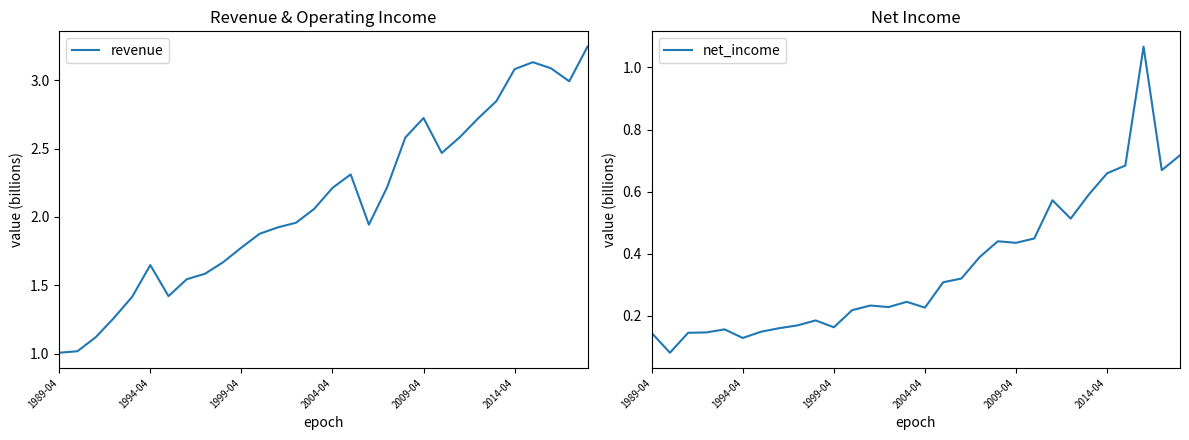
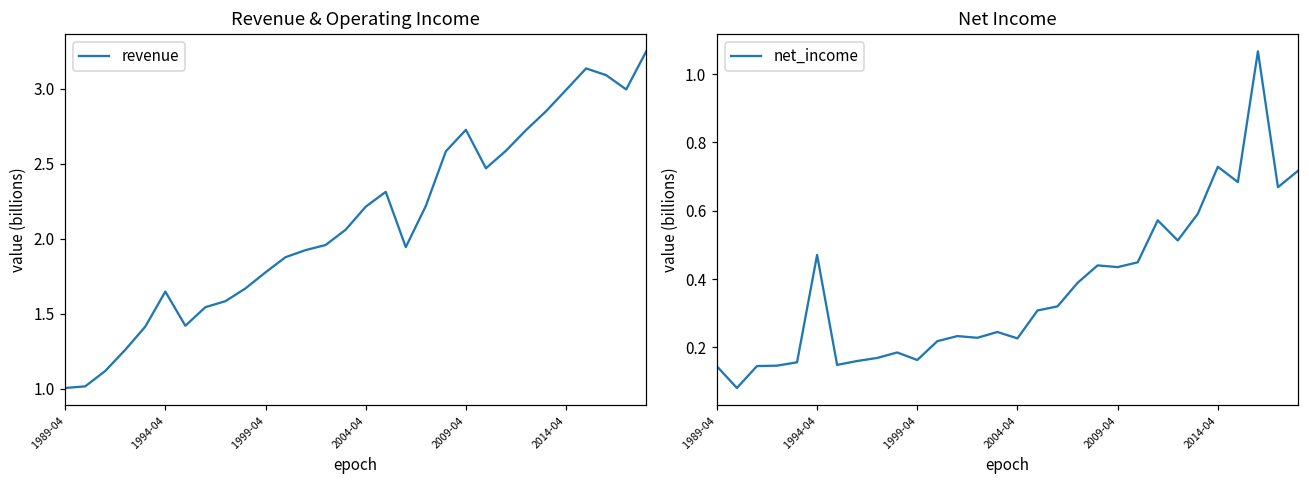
Revenue & Operating Income, 2014-04: 3.08 -> 2.99
Net Income, 1994-04: 0.13 -> 0.47
Net Income, 2014-04: 0.66 -> 0.73
